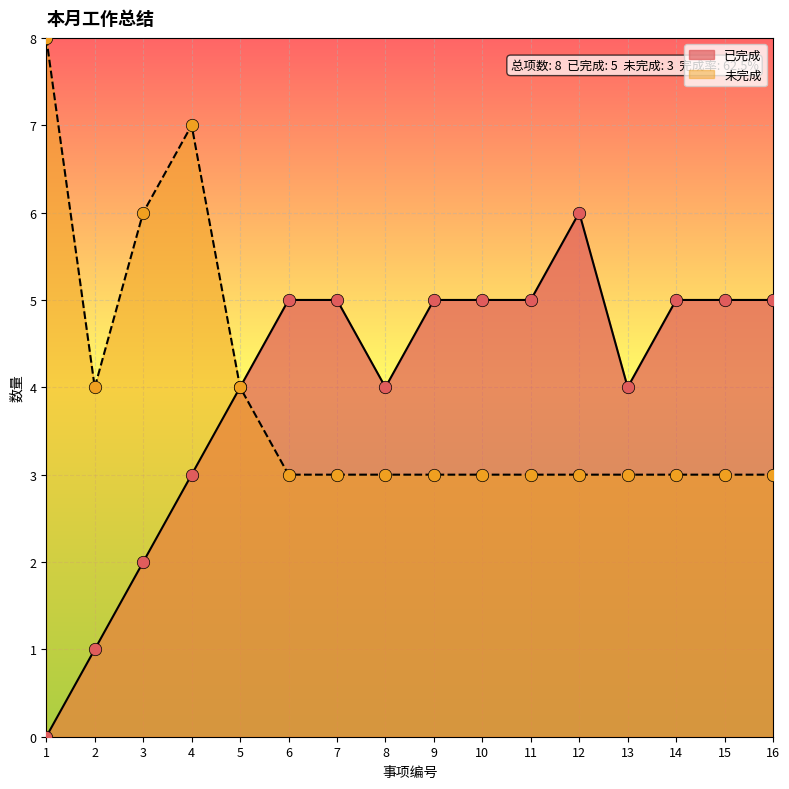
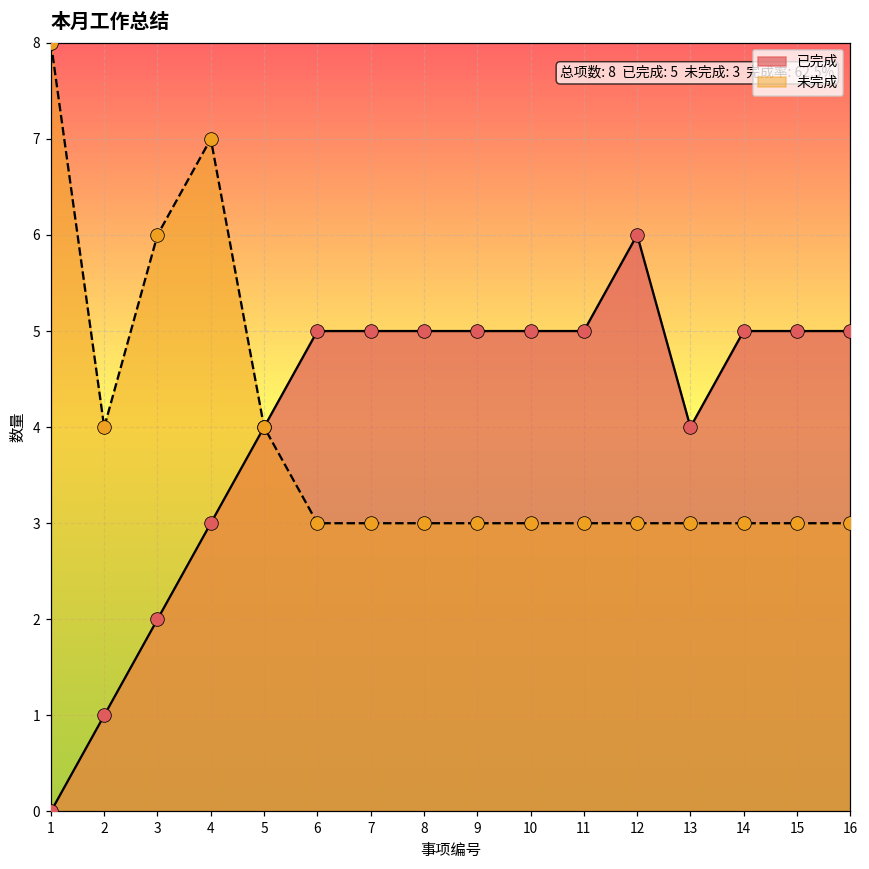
已完成, 8: 4 -> 5
